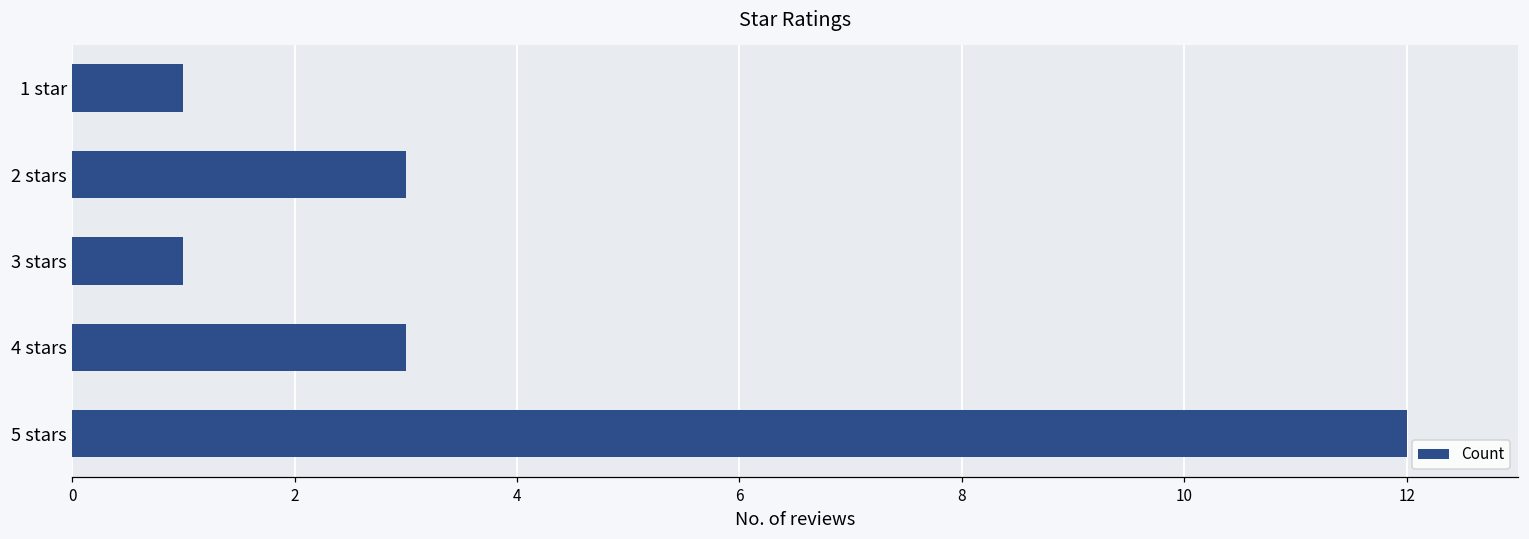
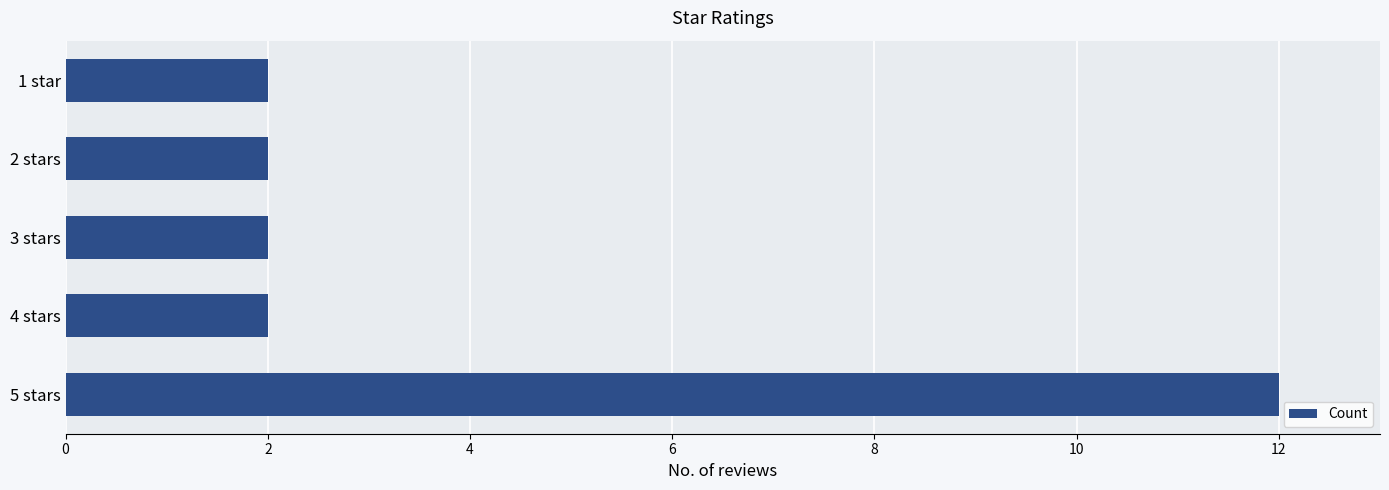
1 star: 1 -> 2
2 stars: 3 -> 2
3 stars: 1 -> 2
4 stars: 3 -> 2
